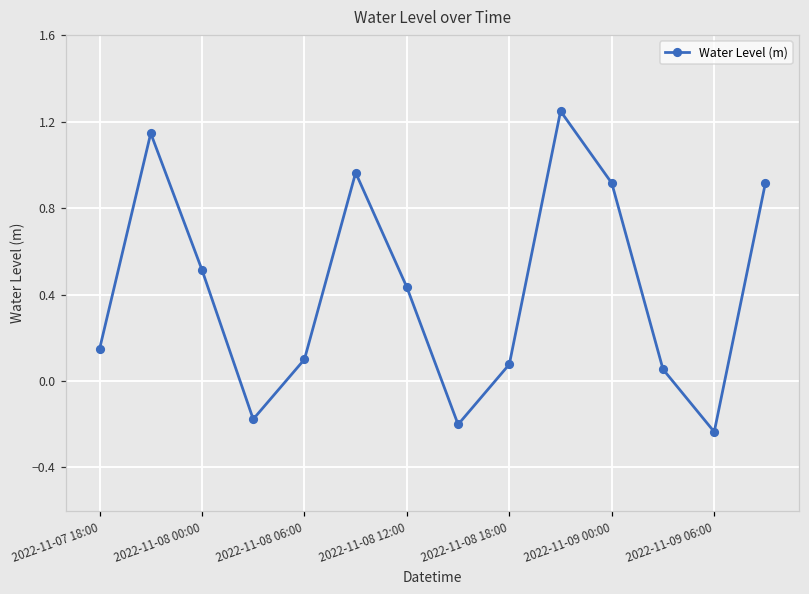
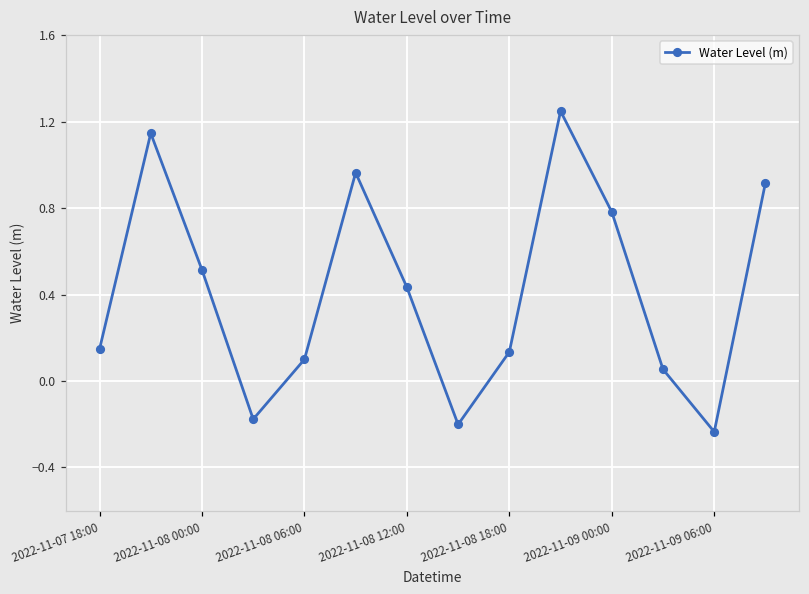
2022-11-08 18:00: 0.08 -> 0.13
2022-11-09 00:00: 0.92 -> 0.78
